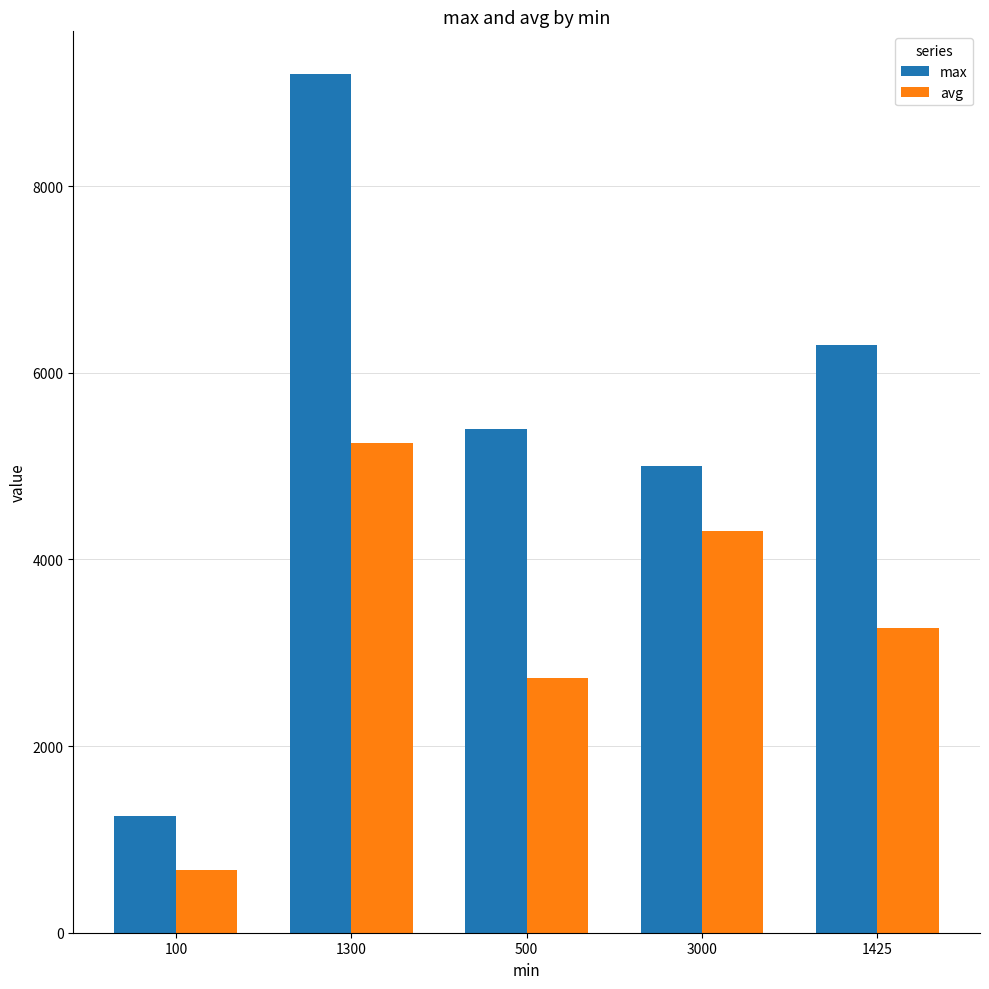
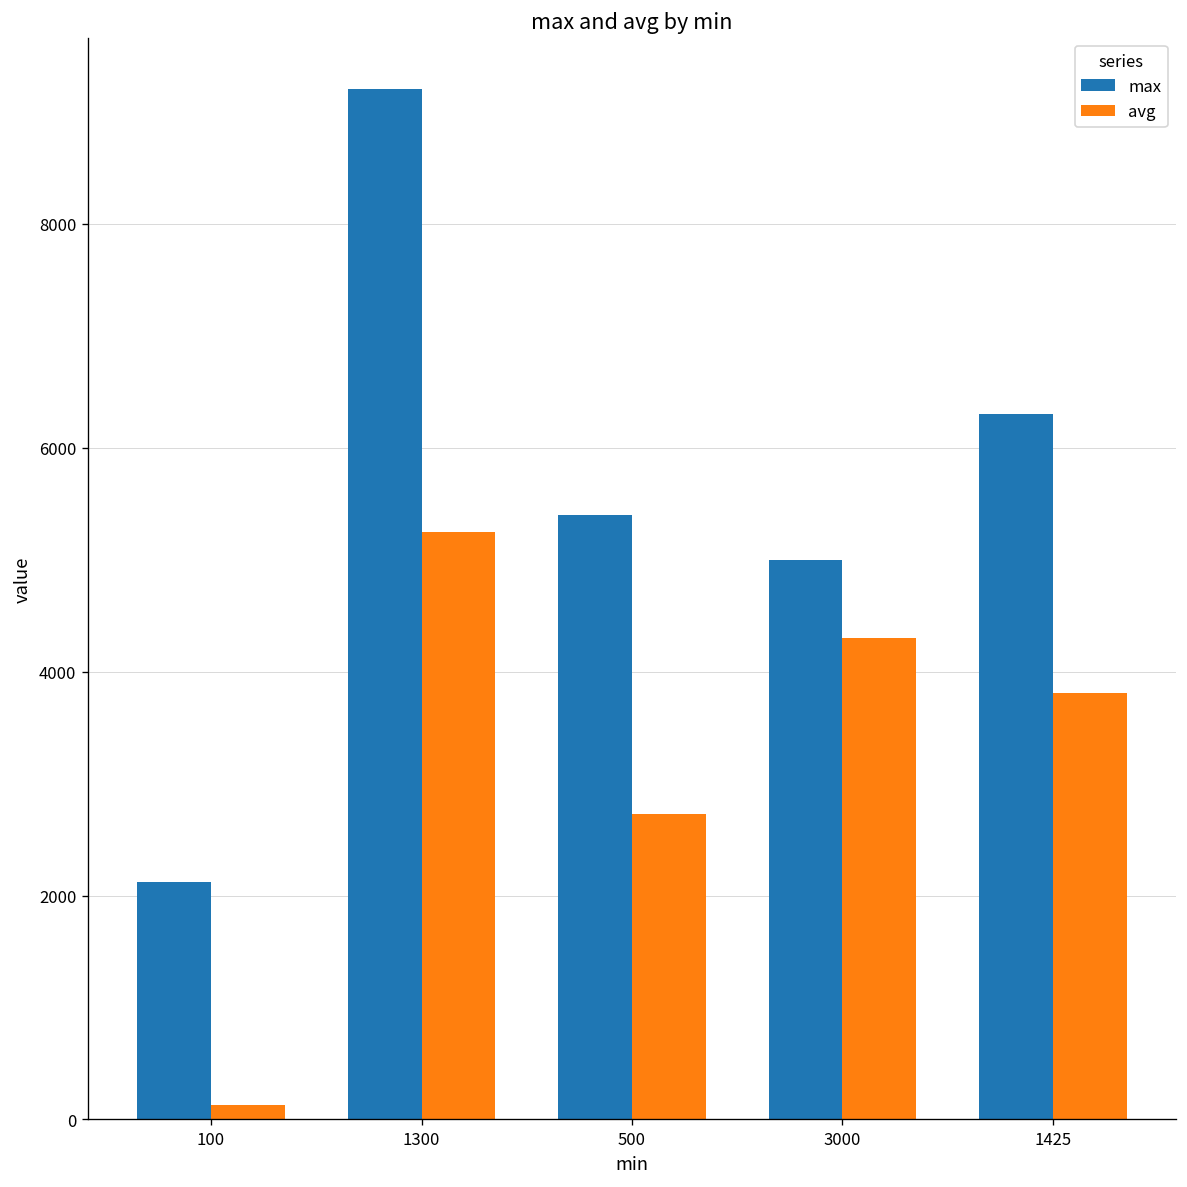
max, 100: 1300 -> 2100
avg, 100: 700 -> 100
avg, 1425: 3300 -> 3800
